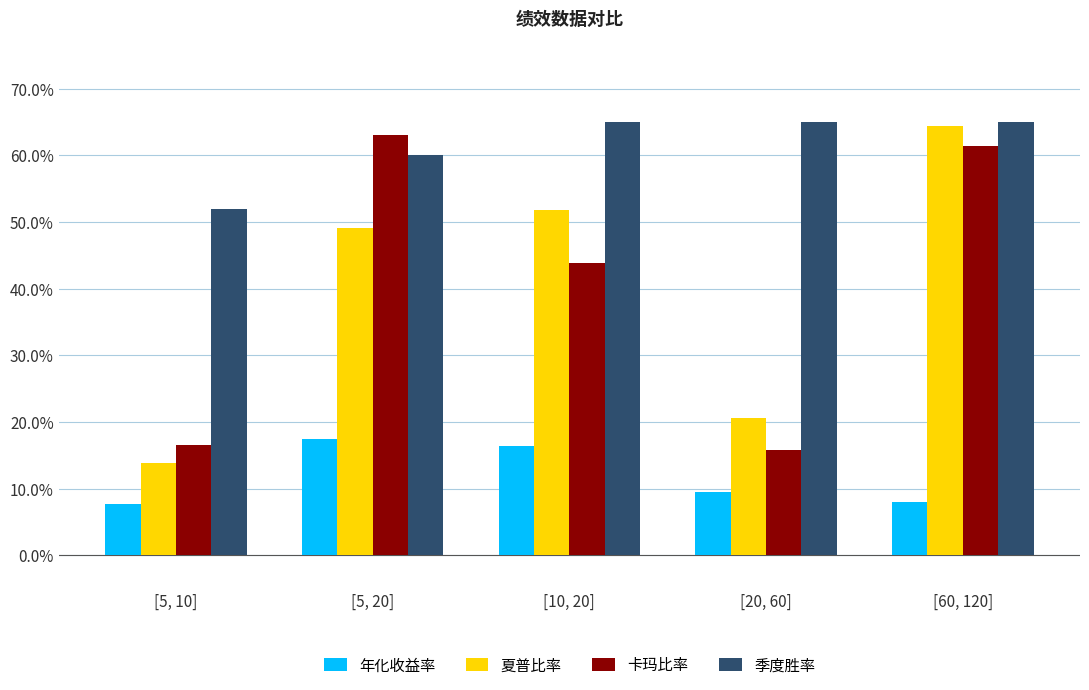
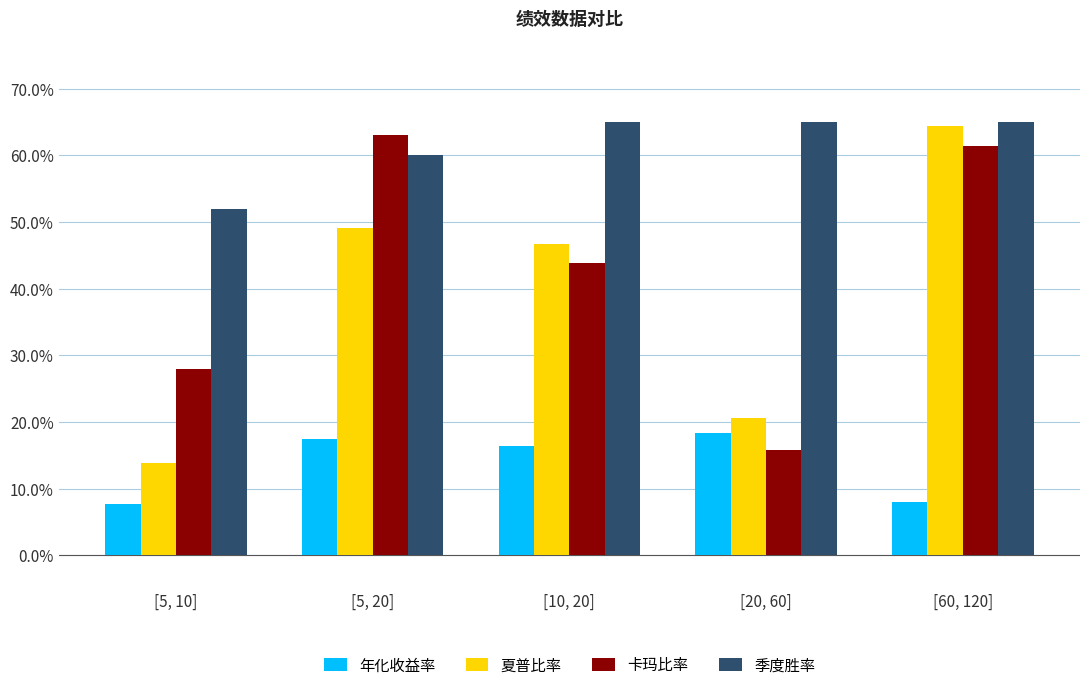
卡玛比率, [5, 10]: 16% -> 28%
夏普比率, [10, 20]: 52% -> 47%
年化收益率, [20, 60]: 9% -> 18%
